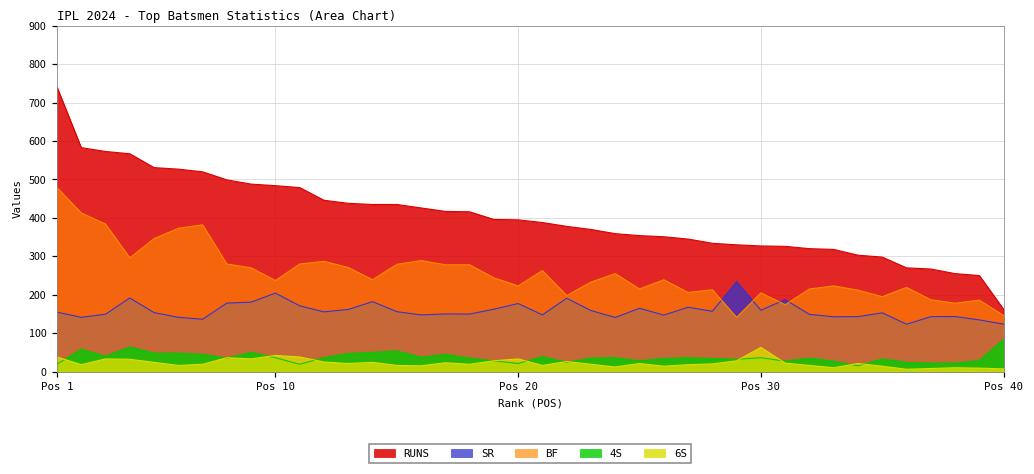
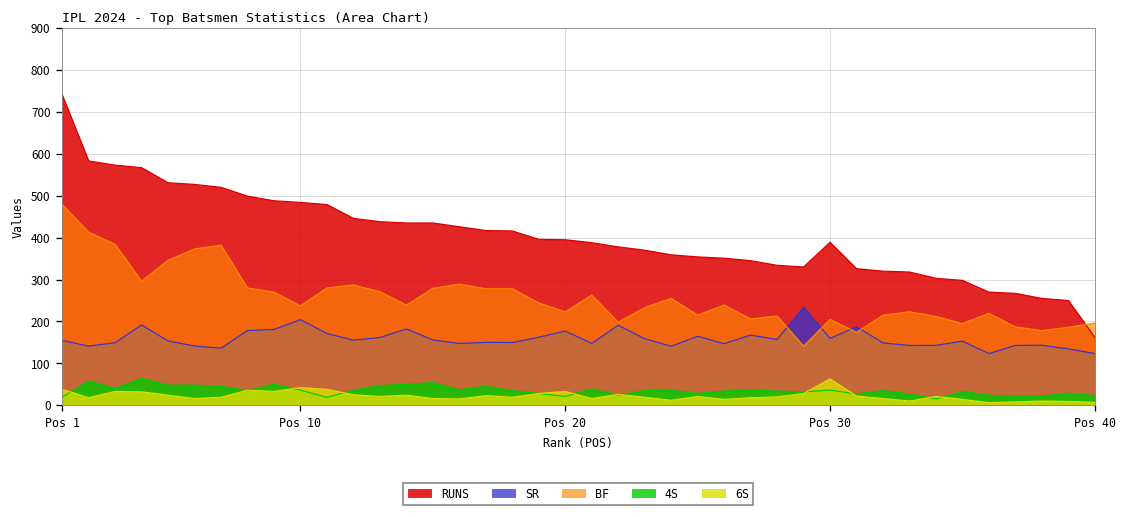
RUNS, Pos 30: 330 -> 390
BF, Pos 40: 150 -> 200
4S, Pos 40: 80 -> 20
